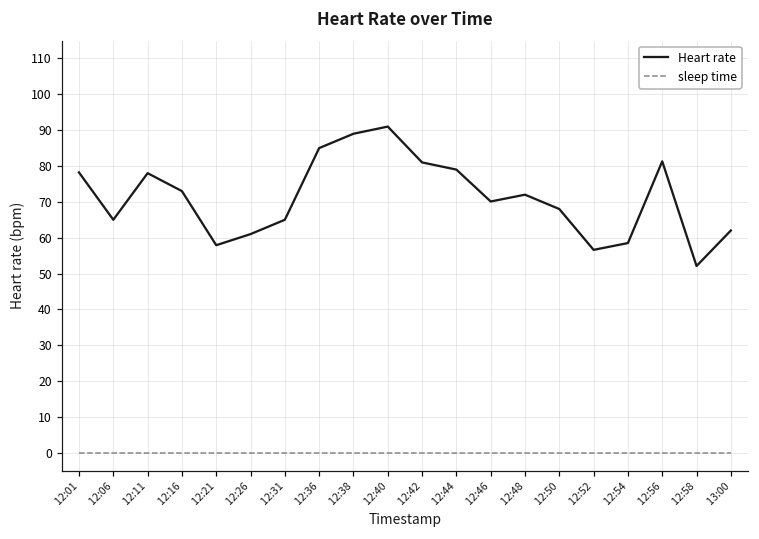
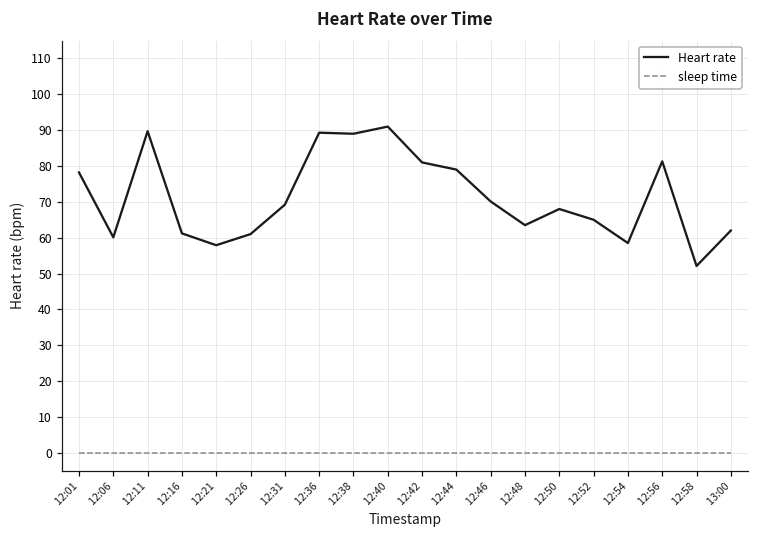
Heart rate, 12:06: 65 -> 60
Heart rate, 12:11: 78 -> 90
Heart rate, 12:16: 73 -> 61
Heart rate, 12:31: 65 -> 69
Heart rate, 12:36: 85 -> 89
Heart rate, 12:48: 72 -> 64
Heart rate, 12:52: 57 -> 65
